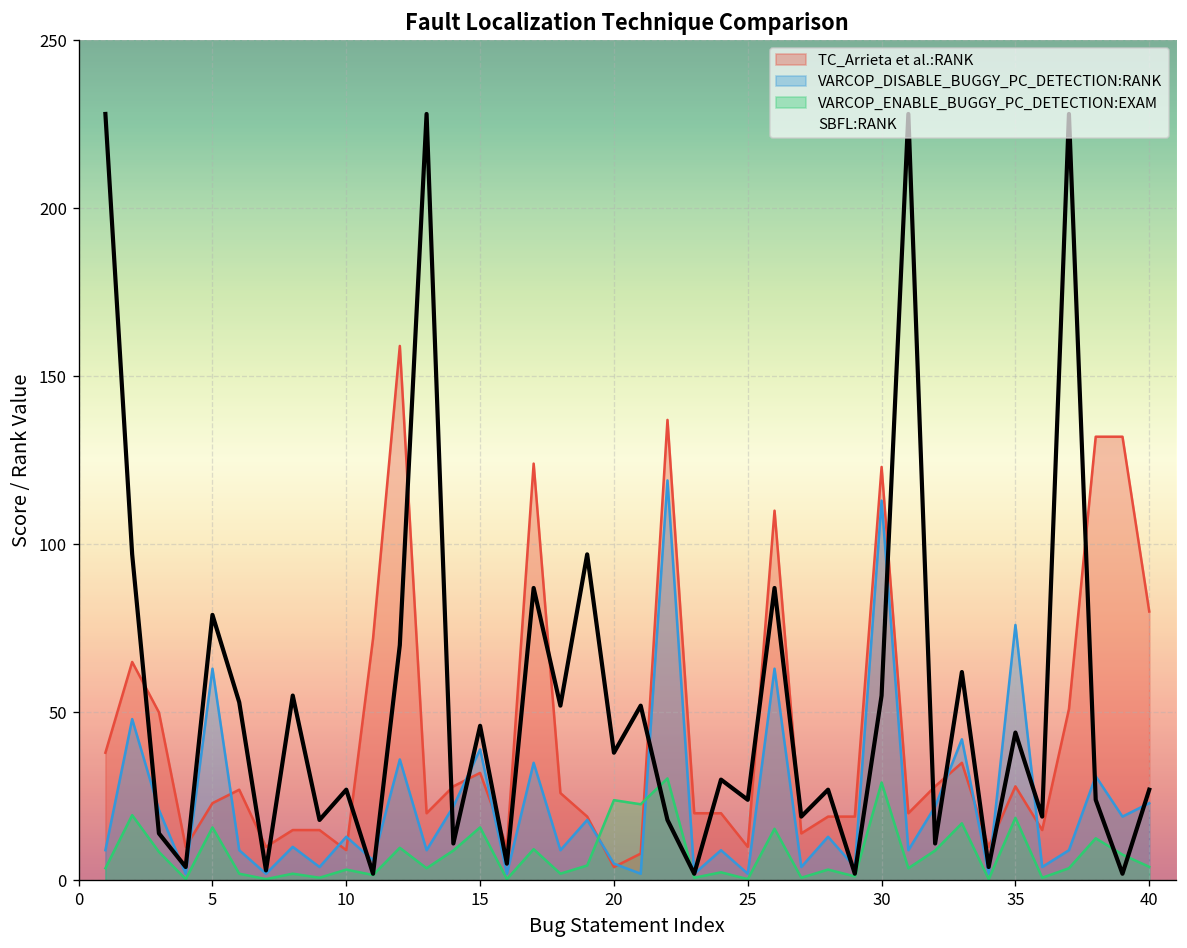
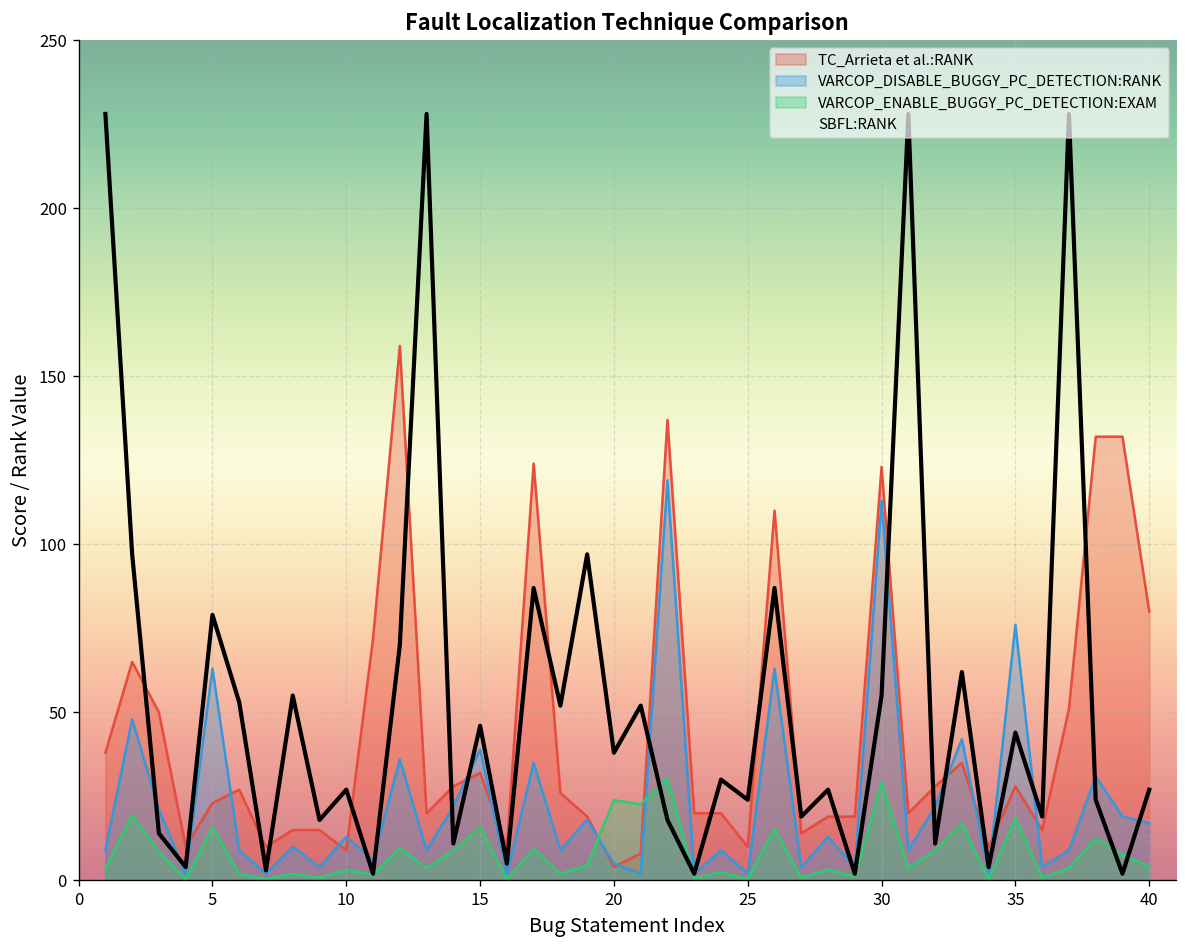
VARCOP_DISABLE_BUGGY_PC_DETECTION:RANK, 40: 23 -> 17
